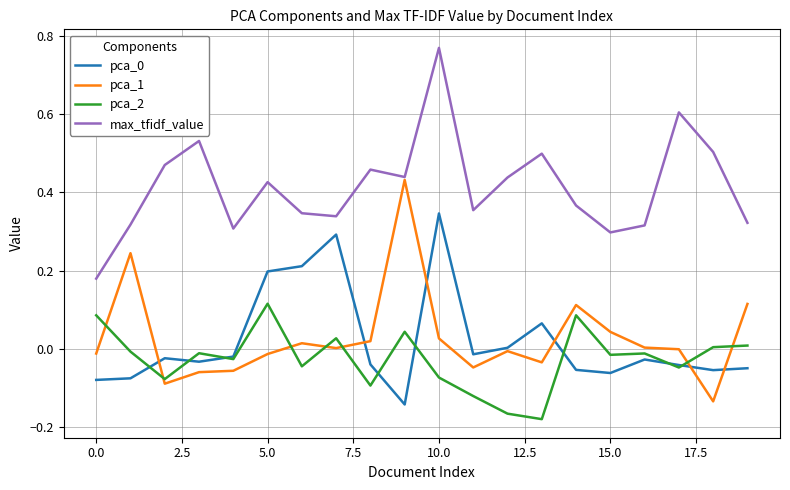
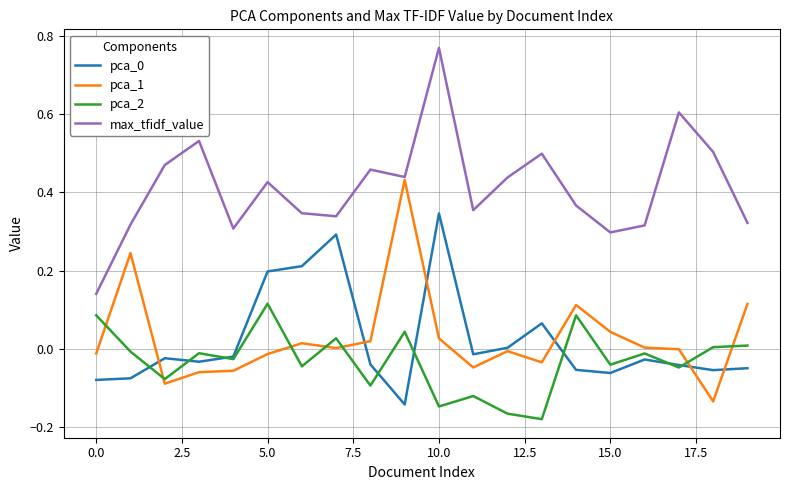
max_tfidf_value, 0.0: 0.18 -> 0.14
pca_2, 10.0: -0.07 -> -0.15
pca_2, 15.0: -0.01 -> -0.04
